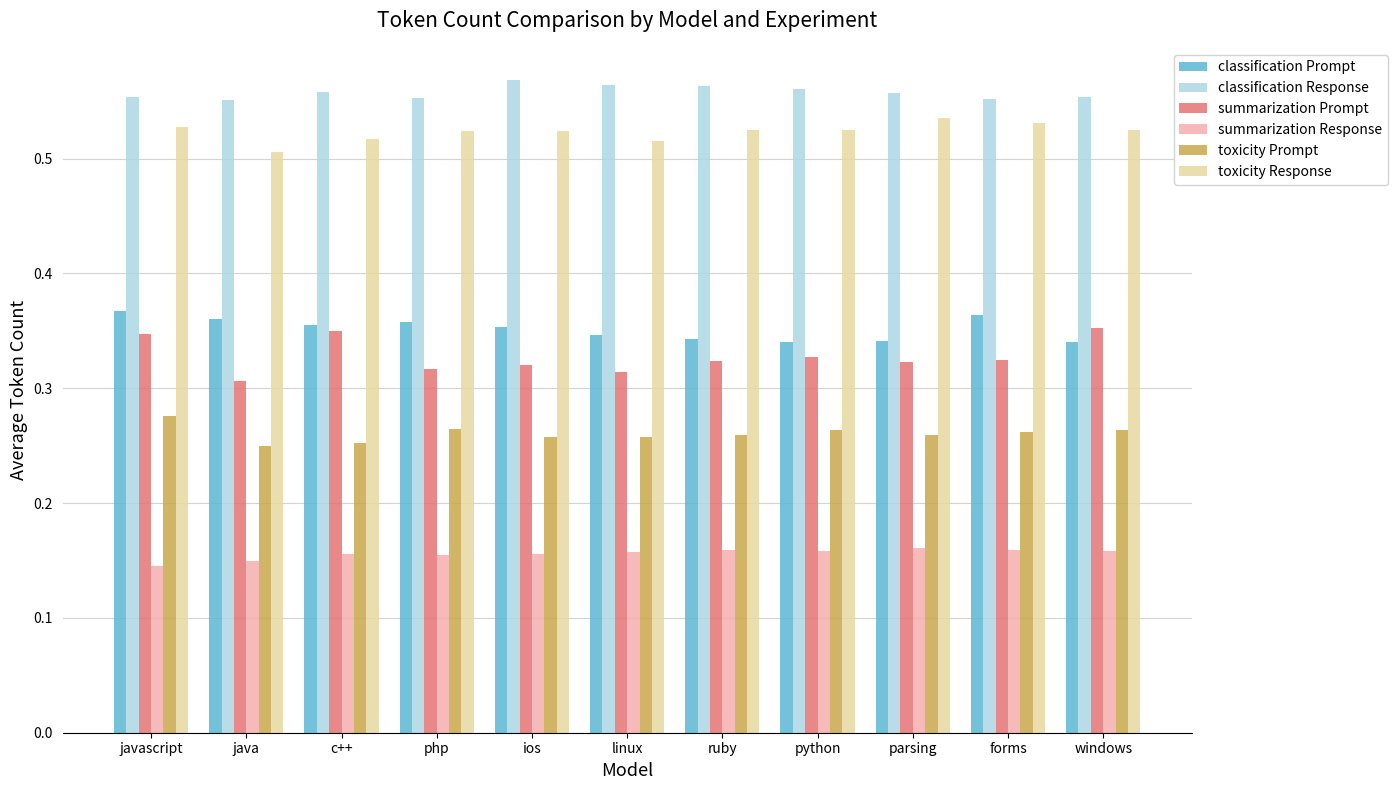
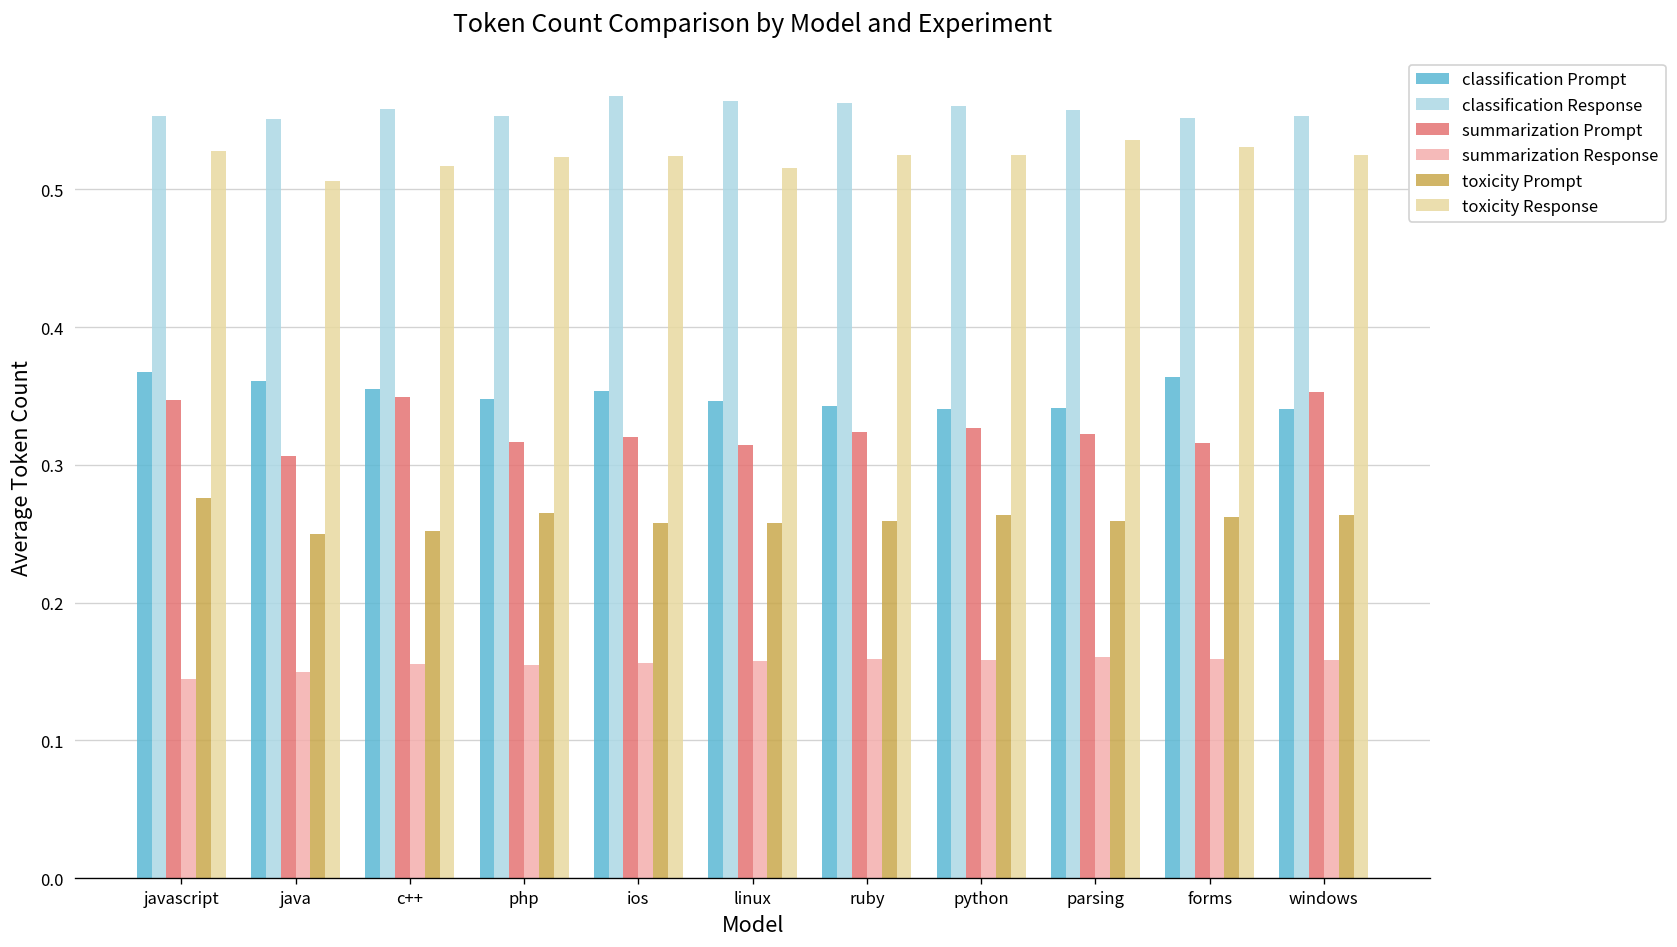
classification Prompt, php: 0.357 -> 0.348
summarization Prompt, forms: 0.325 -> 0.316
